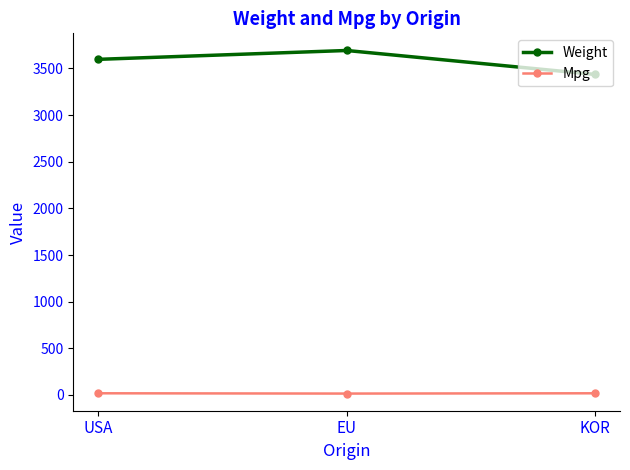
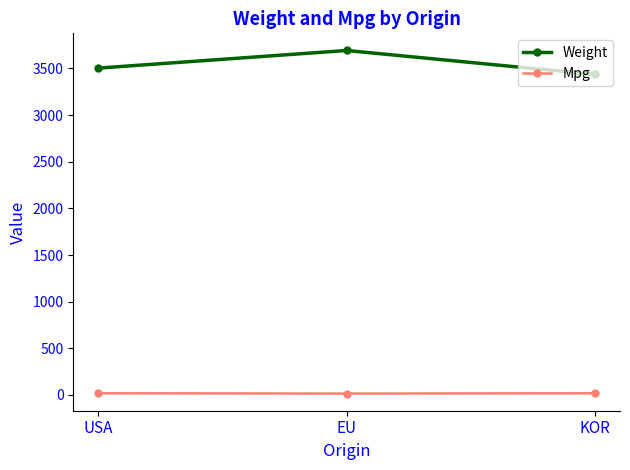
Weight, USA: 3600 -> 3500
